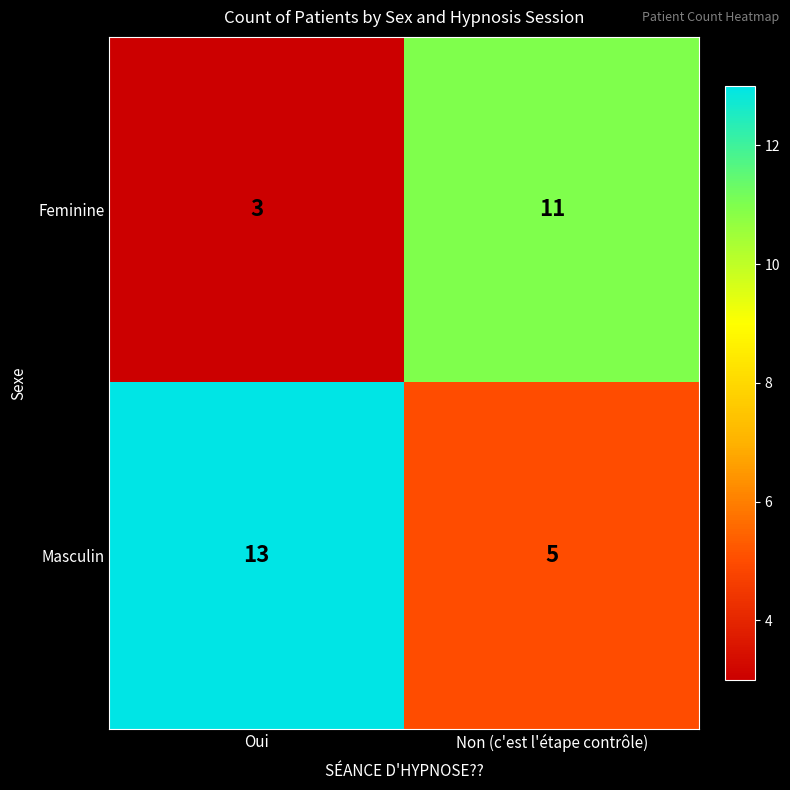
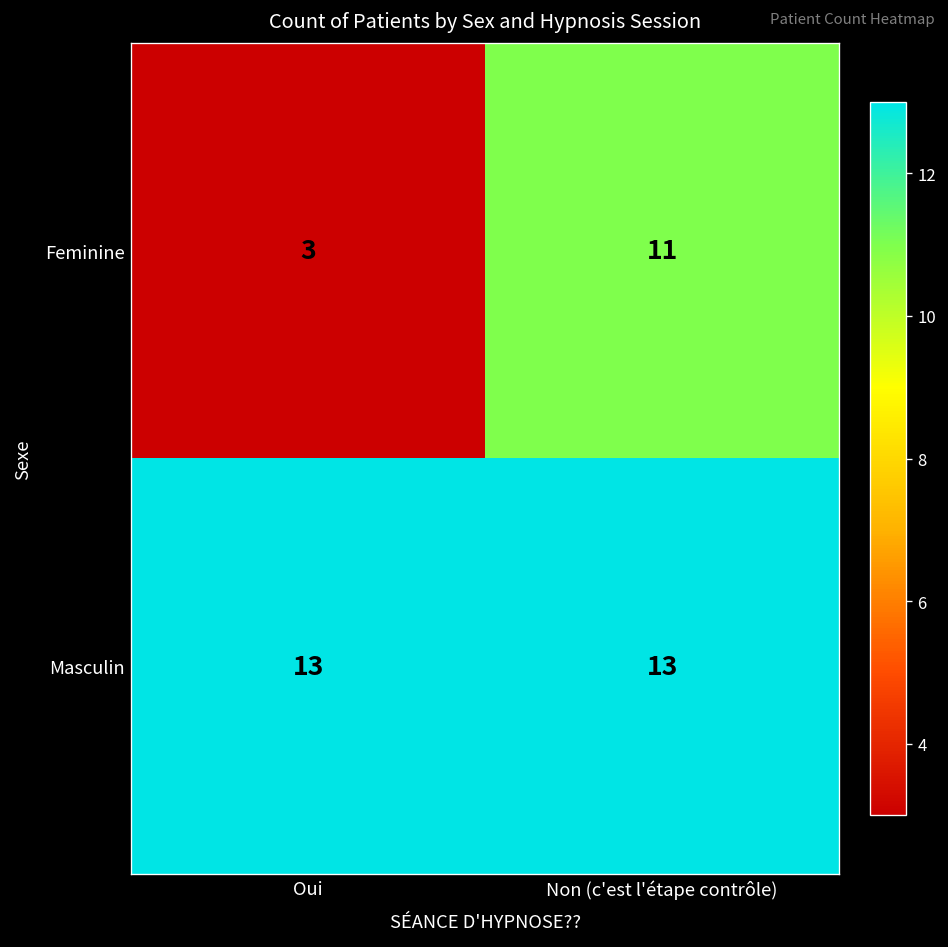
Masculin, Non (c'est l'étape contrôle): 5 -> 13
